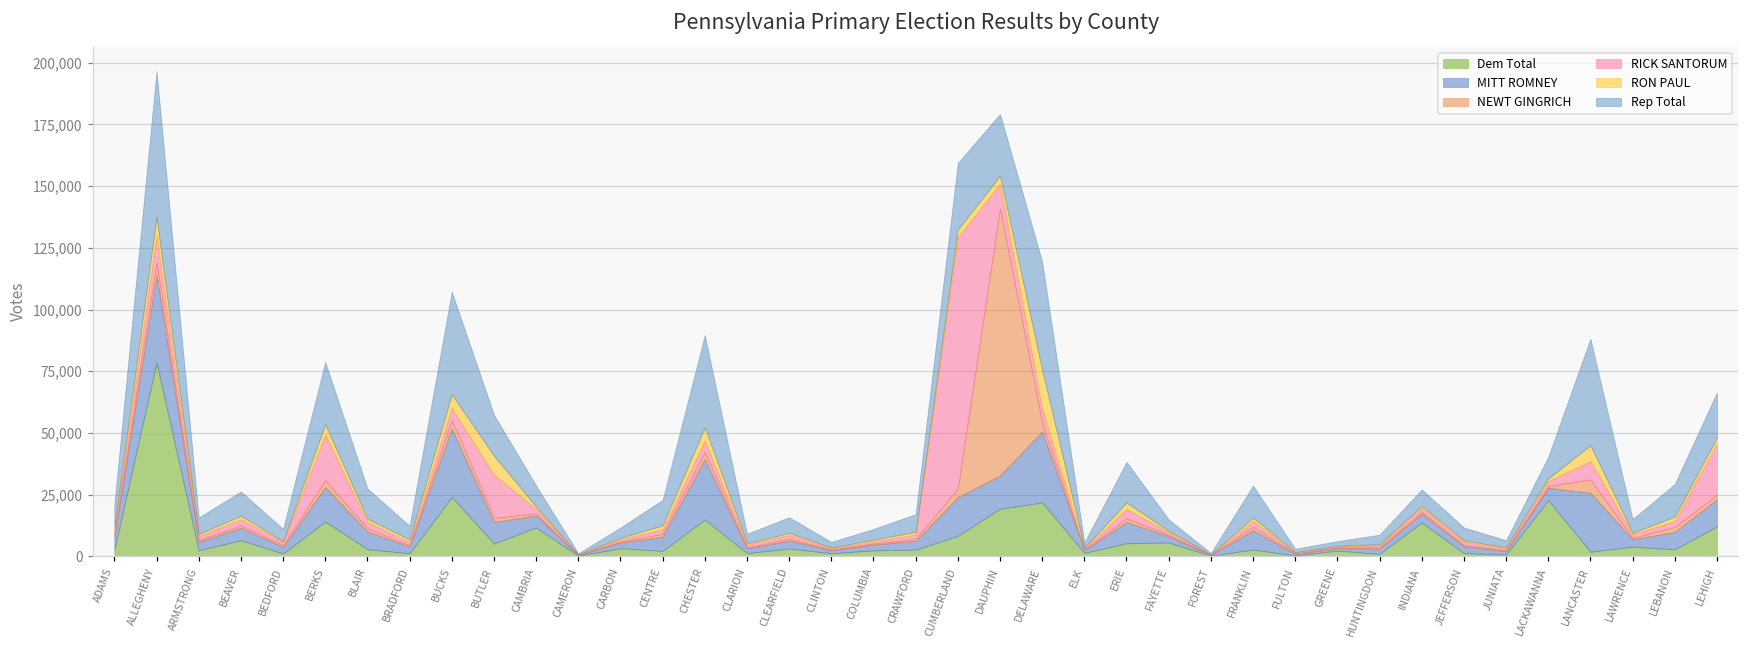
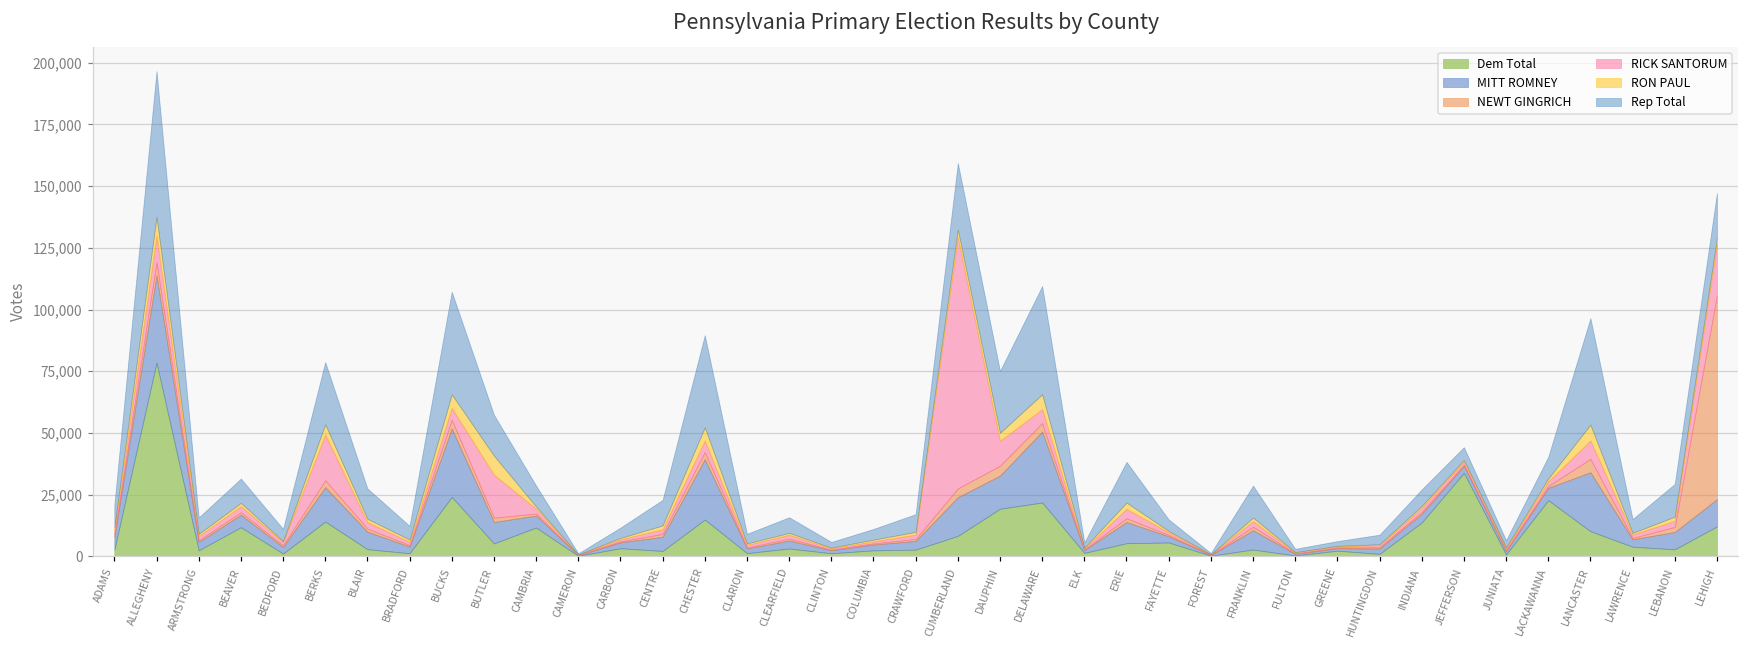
Dem Total, BEAVER: 7,000 -> 12,000
NEWT GINGRICH, DAUPHIN: 108,000 -> 4,000
RON PAUL, DELAWARE: 16,000 -> 6,000
Dem Total, JEFFERSON: 1,000 -> 34,000
Dem Total, LANCASTER: 2,000 -> 10,000
NEWT GINGRICH, LEHIGH: 2,000 -> 83,000
